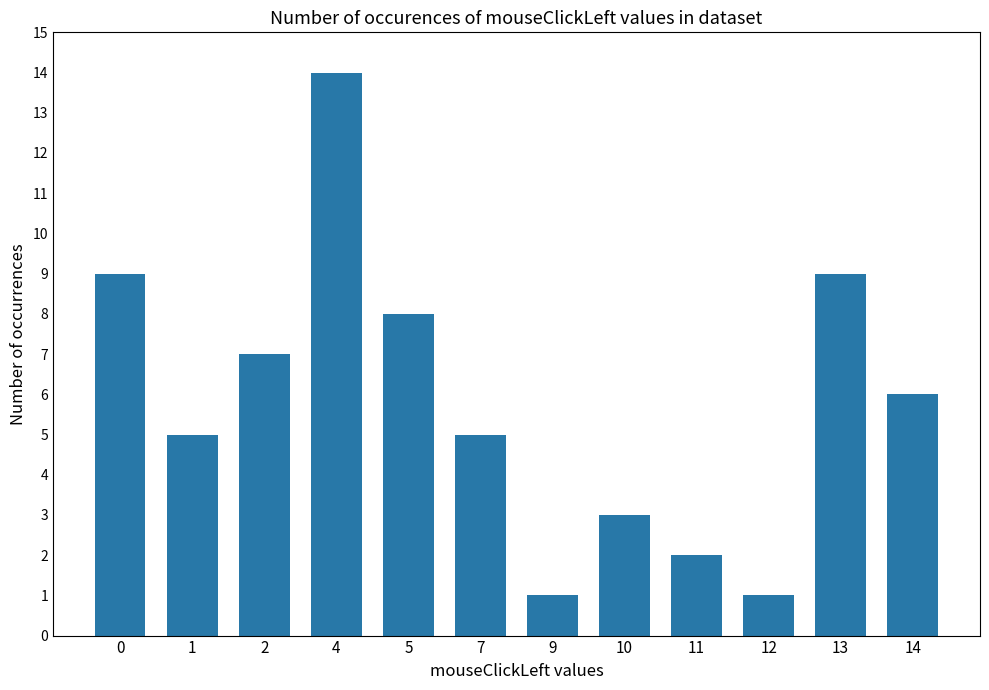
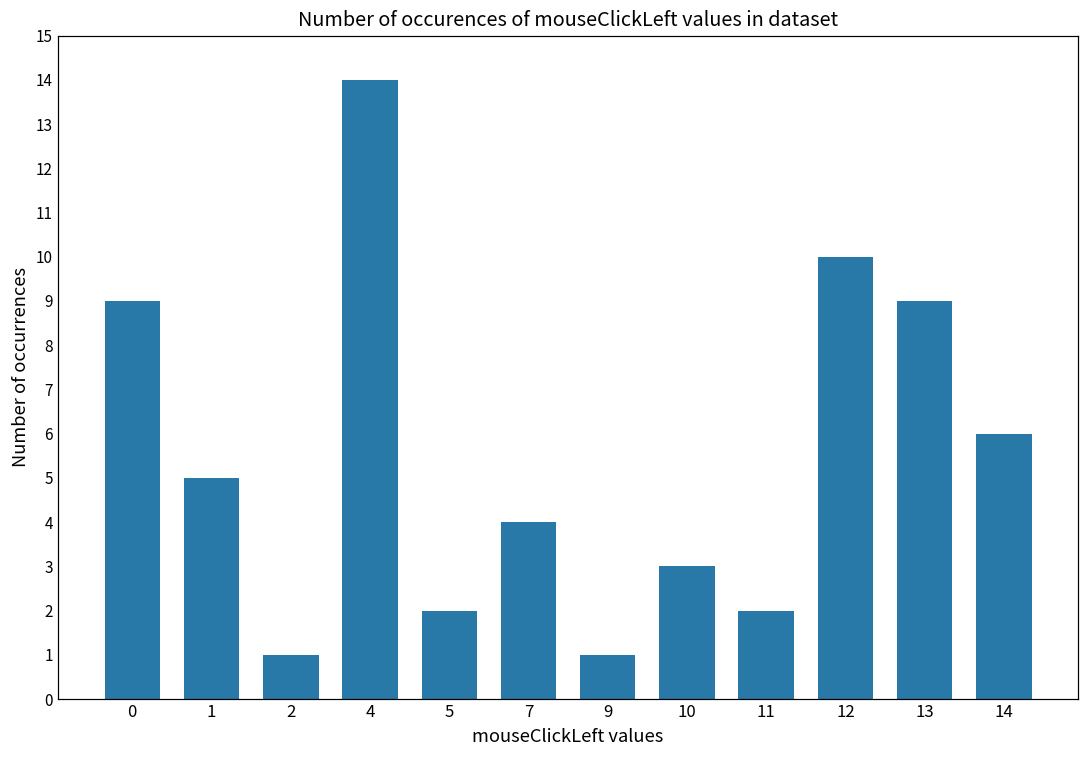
2: 7 -> 1
5: 8 -> 2
7: 5 -> 4
12: 1 -> 10
